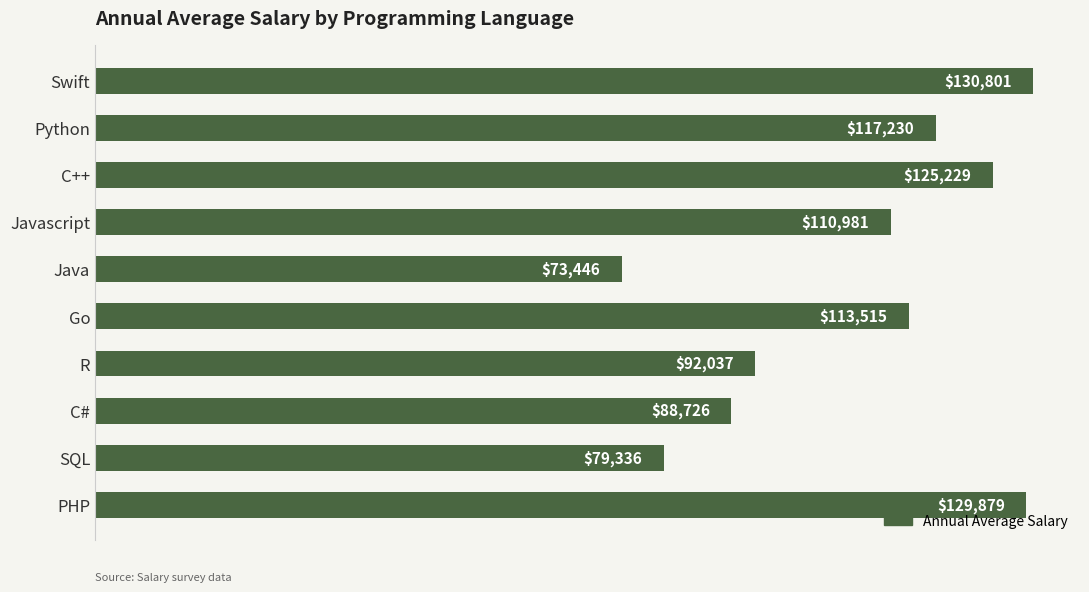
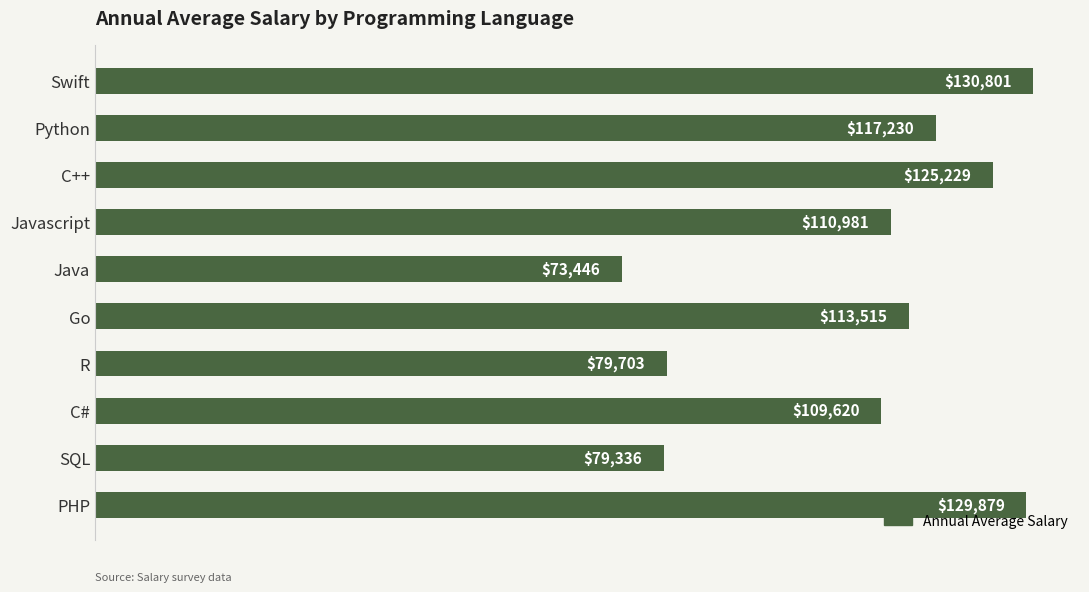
R: $92,037 -> $79,703
C#: $88,726 -> $109,620
